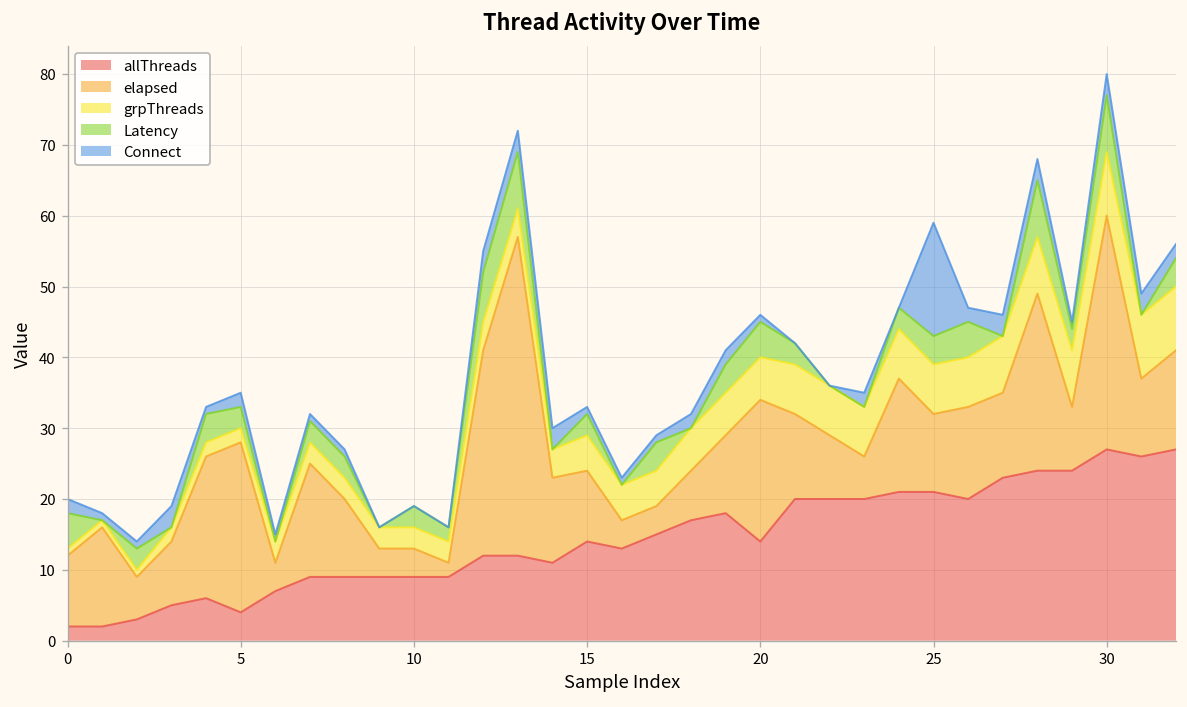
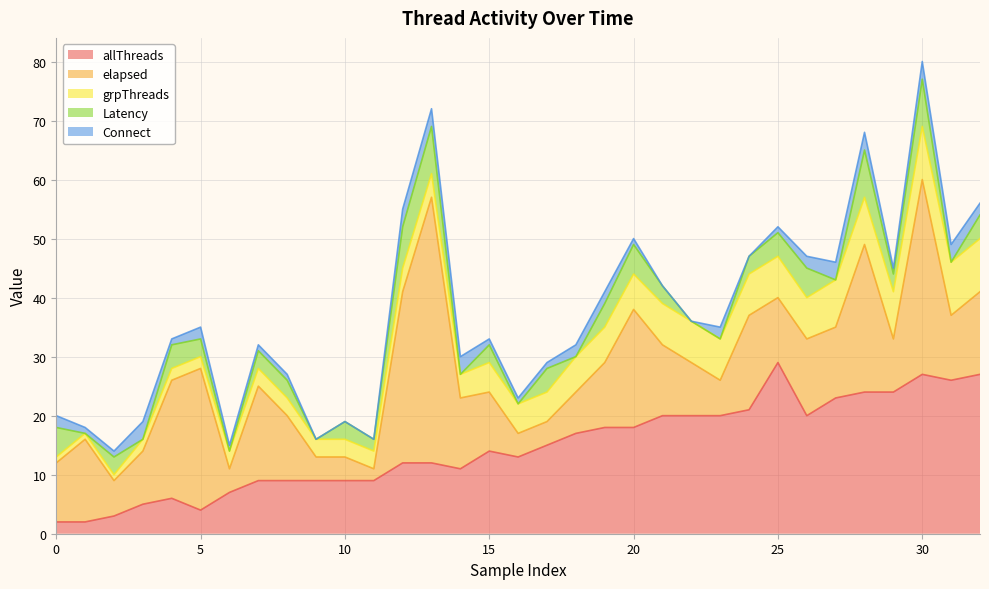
allThreads, 20: 14 -> 18
allThreads, 25: 21 -> 29
Connect, 25: 16 -> 1
